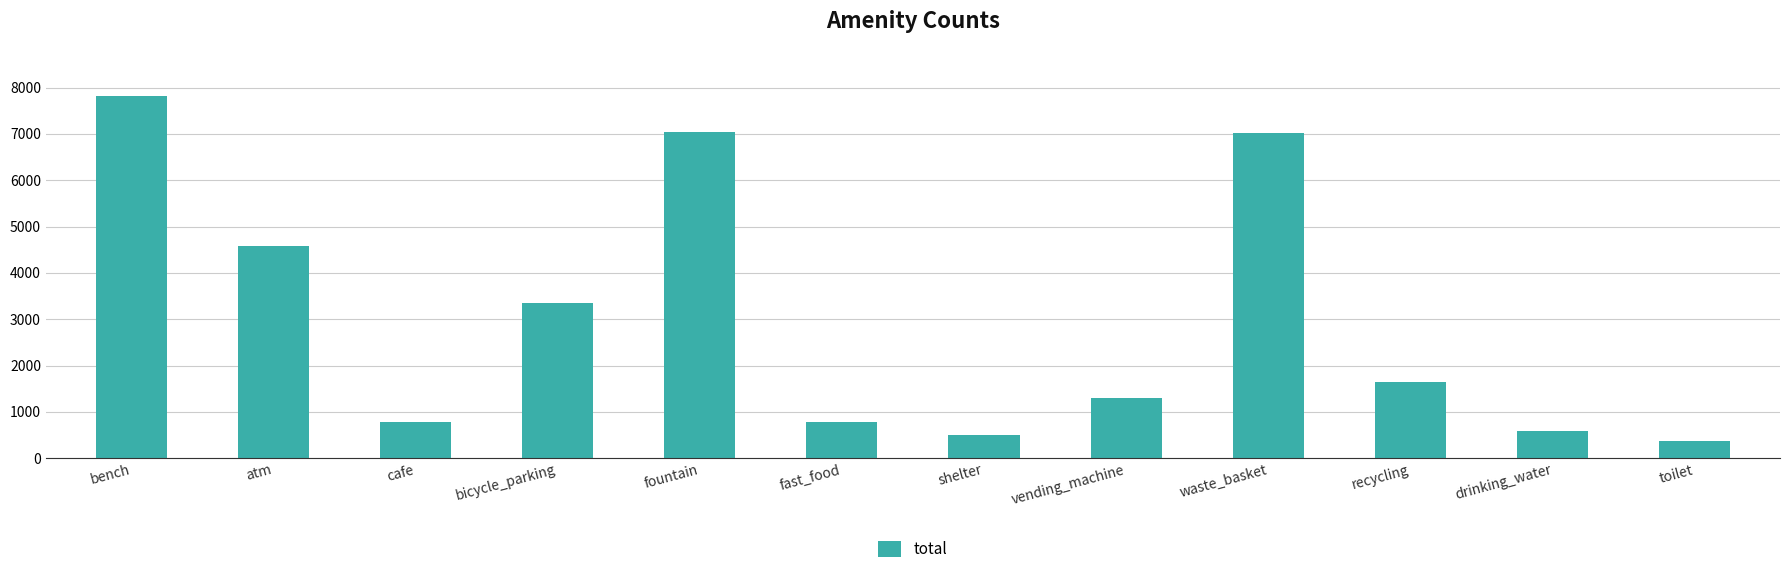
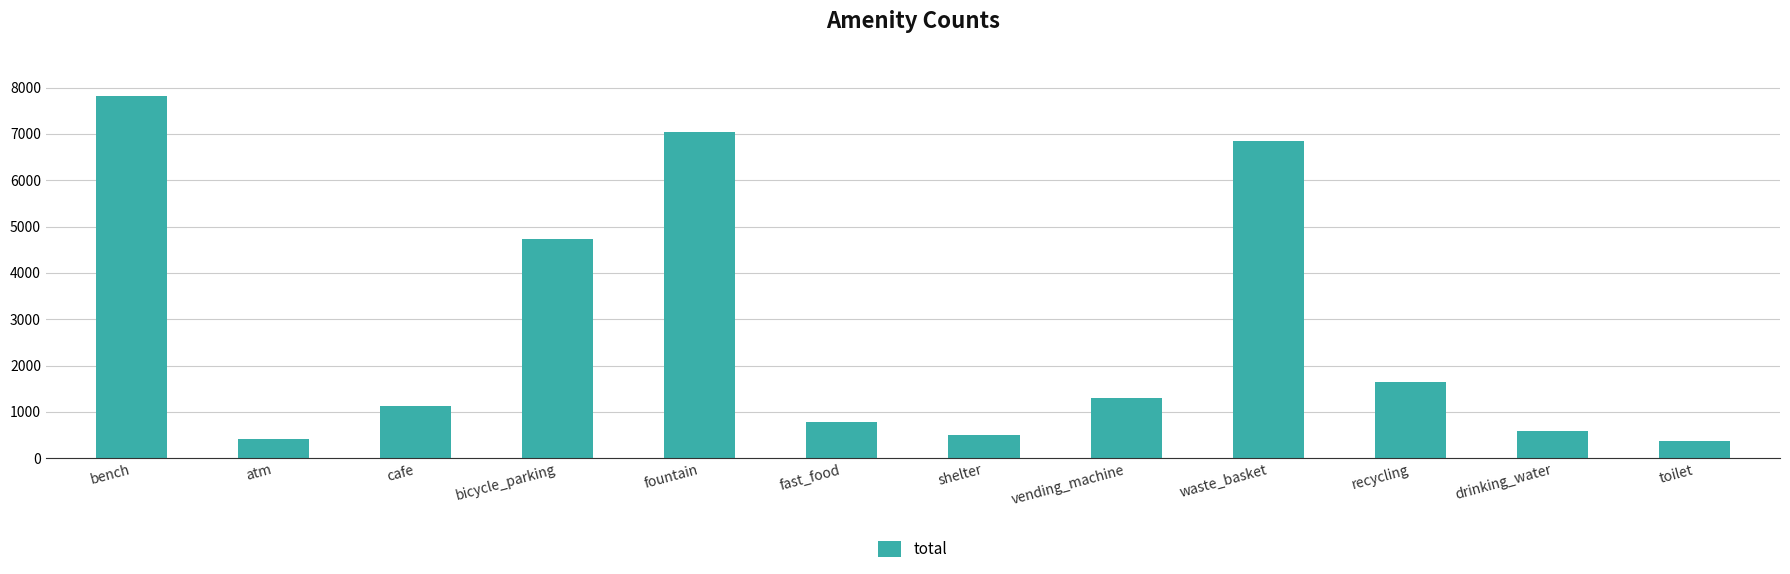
atm: 4600 -> 400
cafe: 800 -> 1100
bicycle_parking: 3400 -> 4700
waste_basket: 7000 -> 6800
